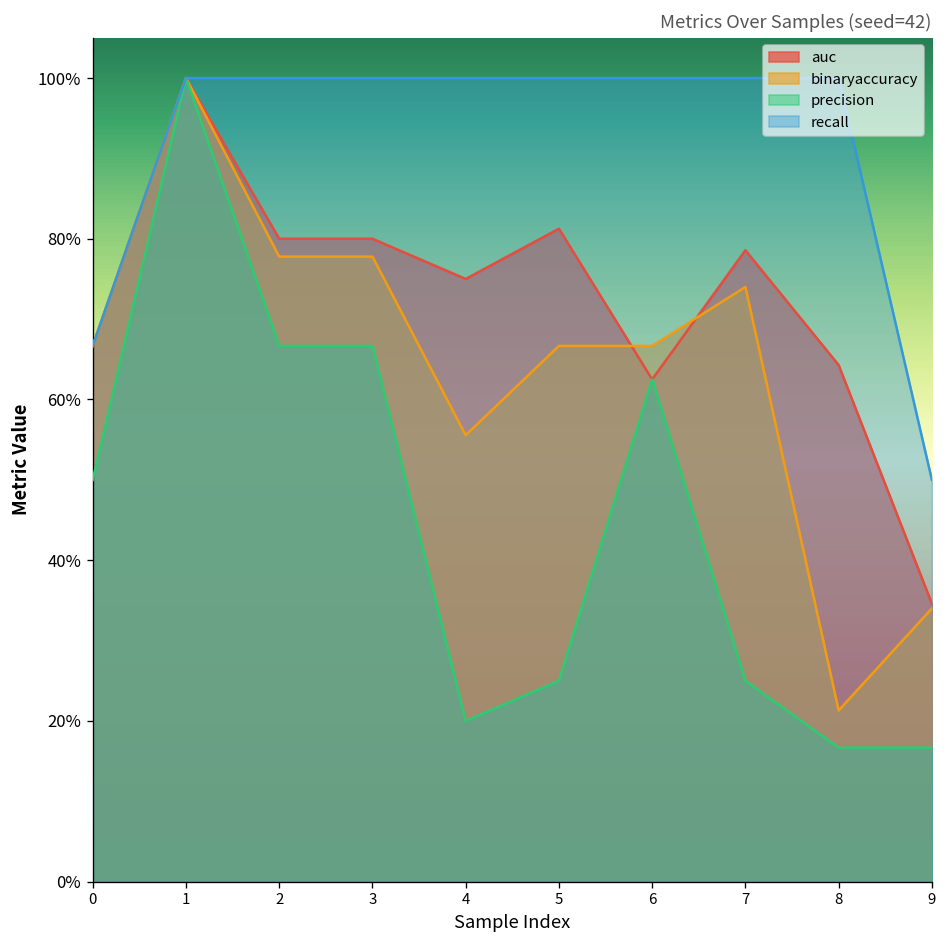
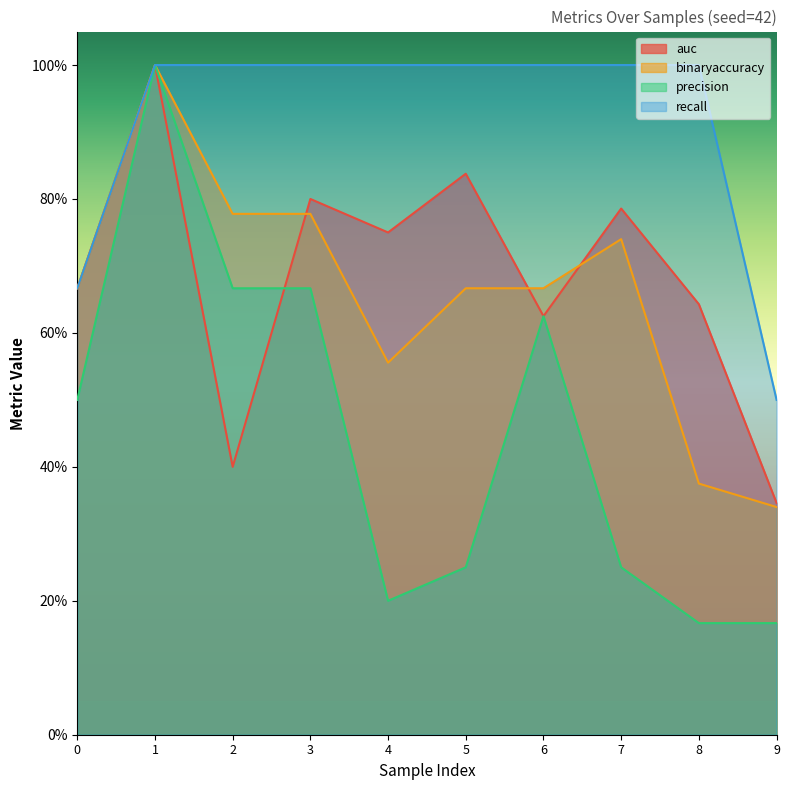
auc, 2: 80% -> 40%
auc, 5: 81% -> 84%
binaryaccuracy, 8: 21% -> 38%
